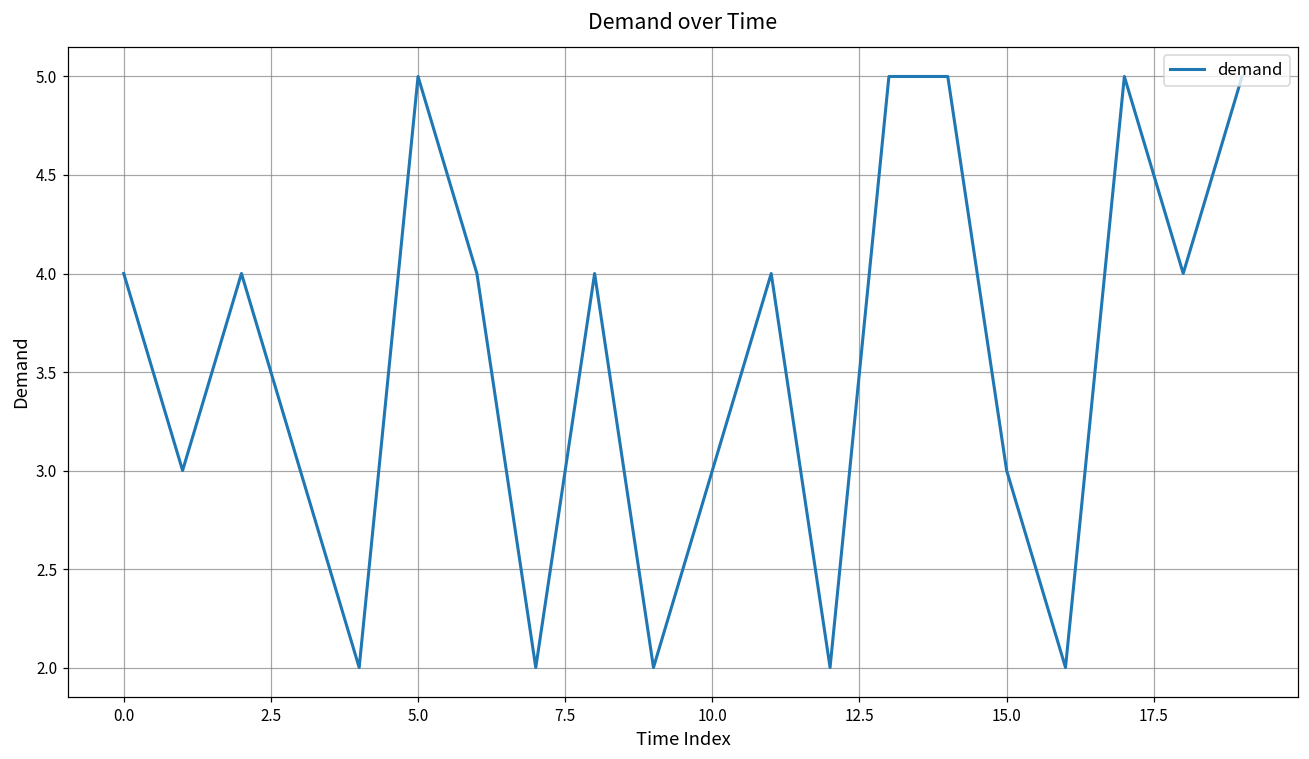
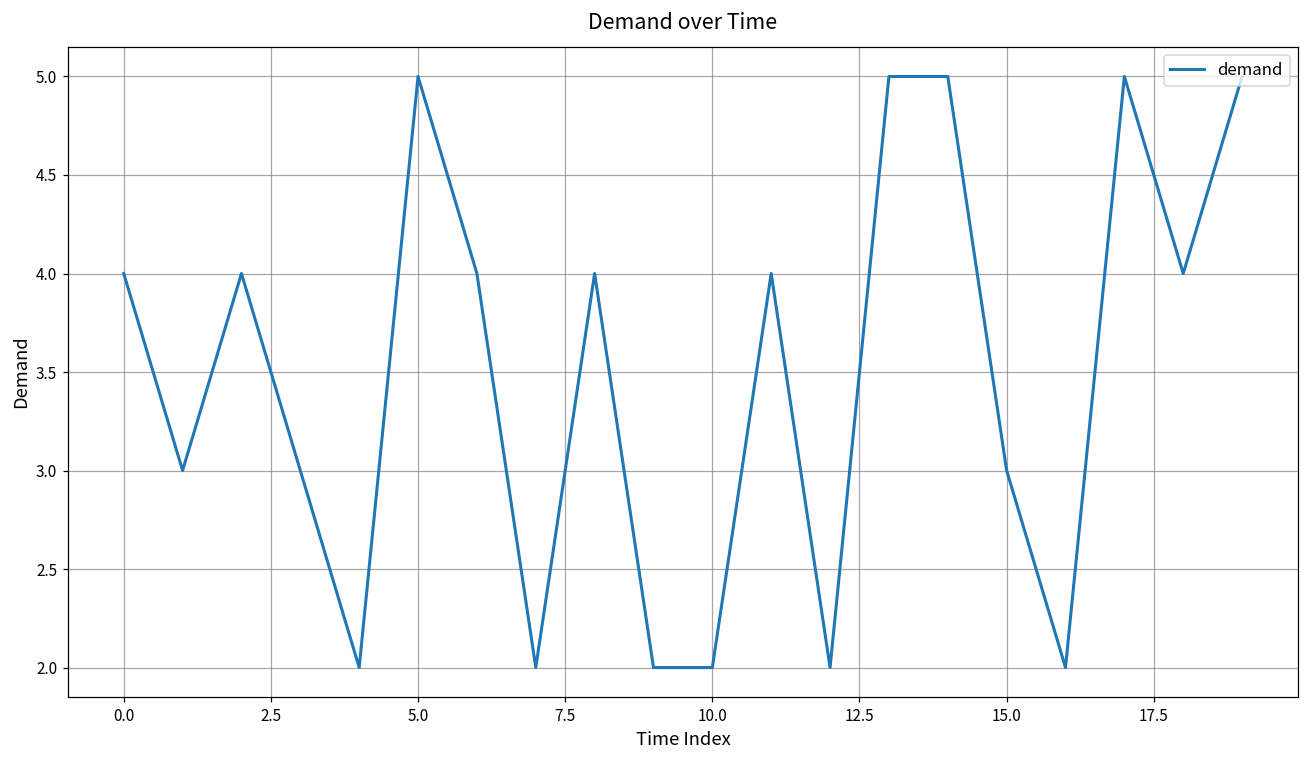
10.0: 3 -> 2
